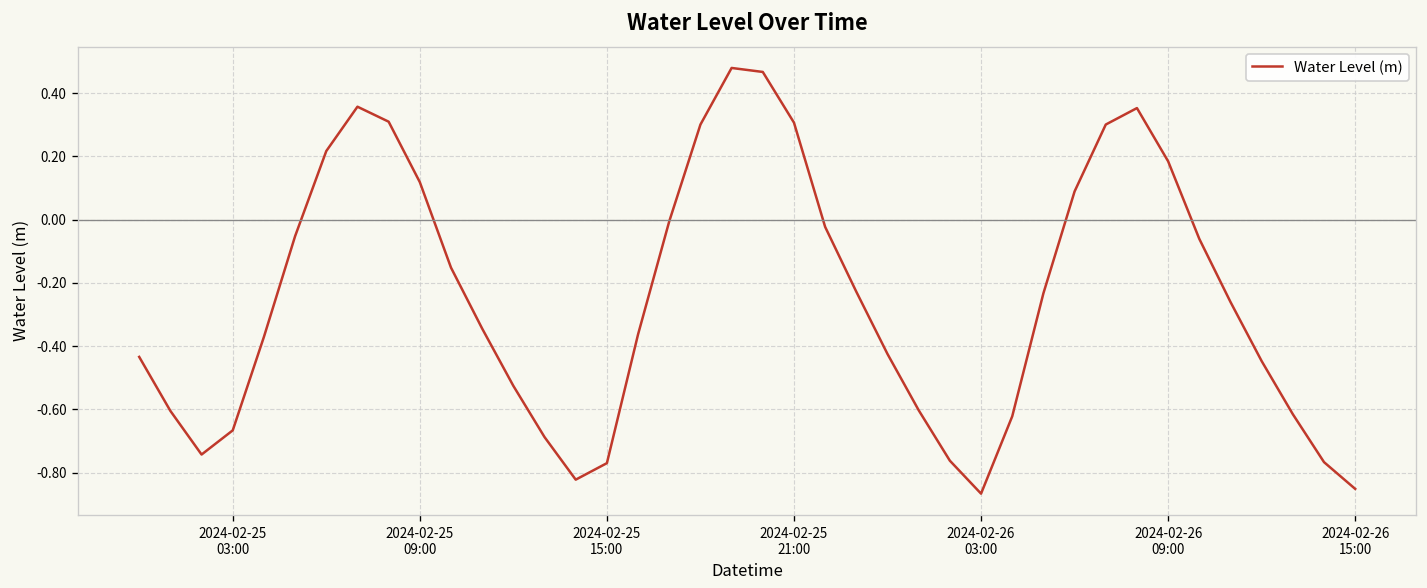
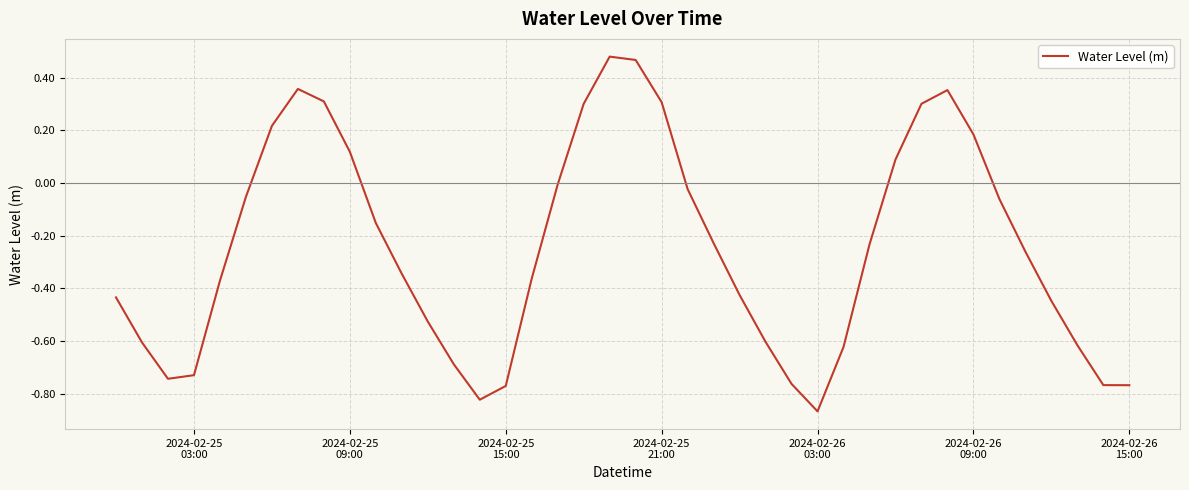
2024-02-25 03:00: -0.67 -> -0.73
2024-02-26 15:00: -0.85 -> -0.77
